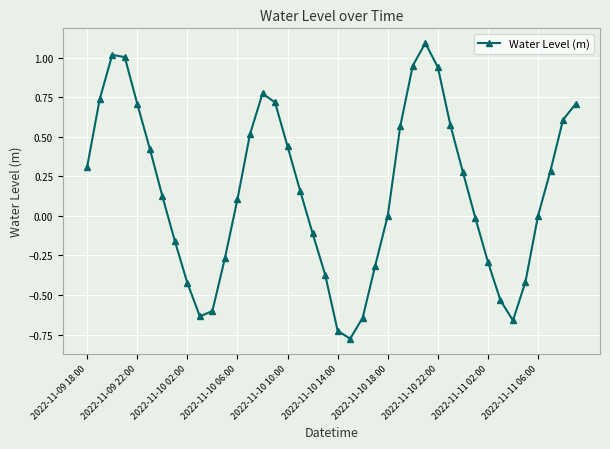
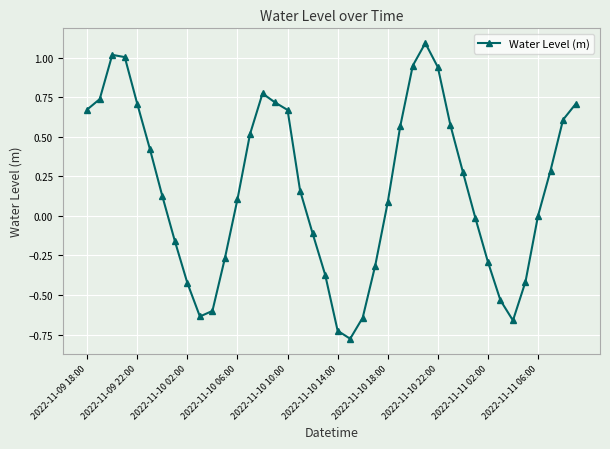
2022-11-09 18:00: 0.31 -> 0.67
2022-11-10 10:00: 0.44 -> 0.67
2022-11-10 18:00: 0.00 -> 0.09
